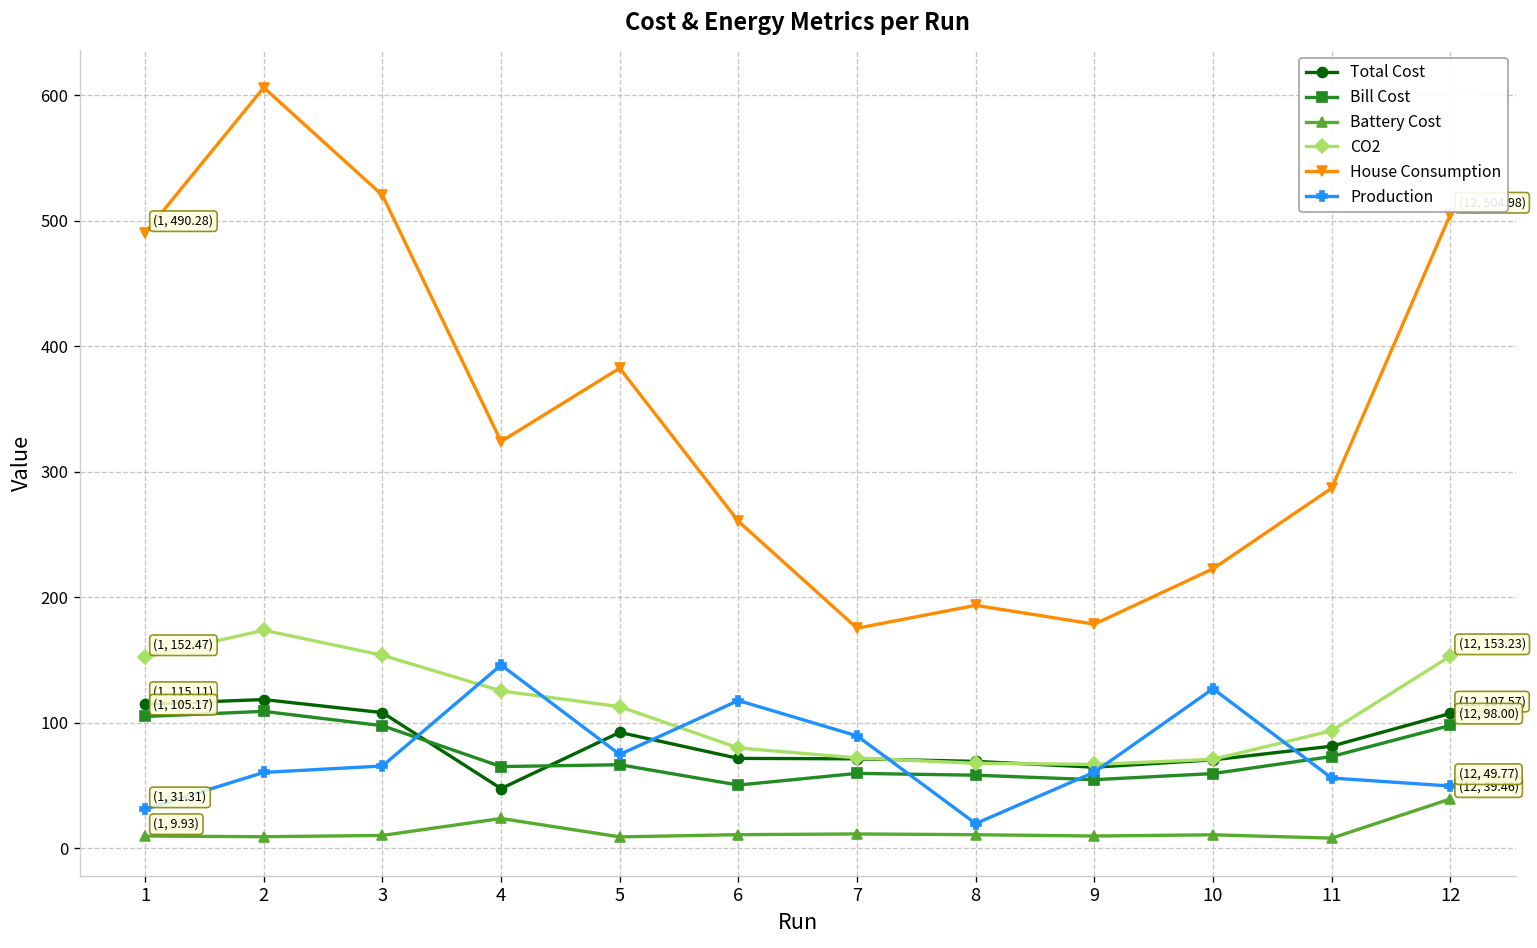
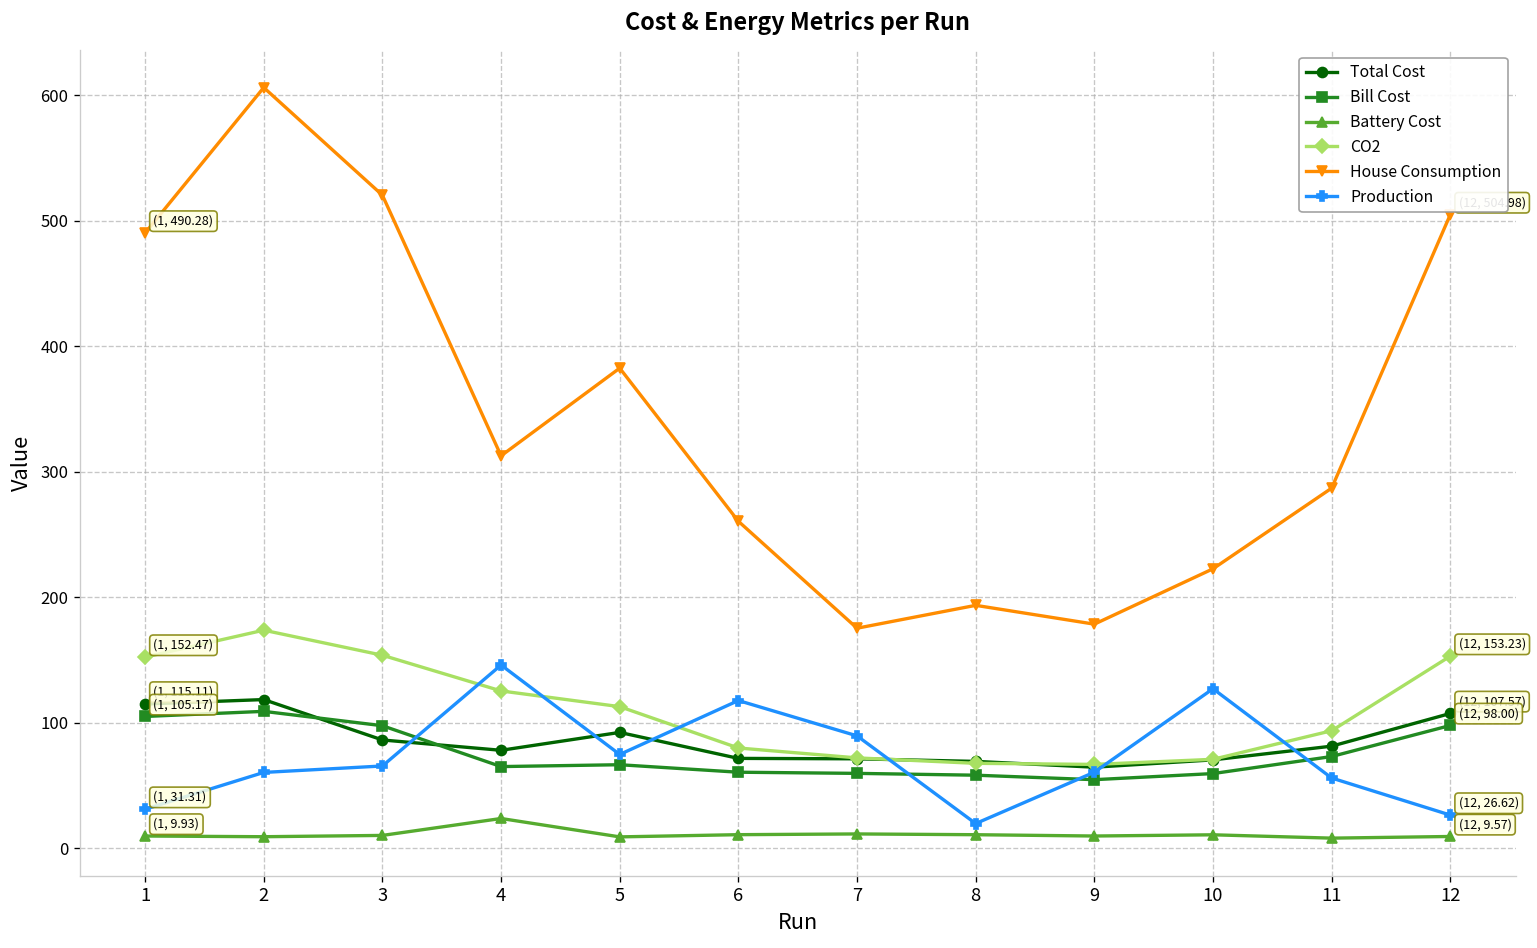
Total Cost, 3: 108 -> 86
Total Cost, 4: 48 -> 78
House Consumption, 4: 324 -> 313
Bill Cost, 6: 51 -> 61
Battery Cost, 12: 39.46 -> 9.57
Production, 12: 49.77 -> 26.62
